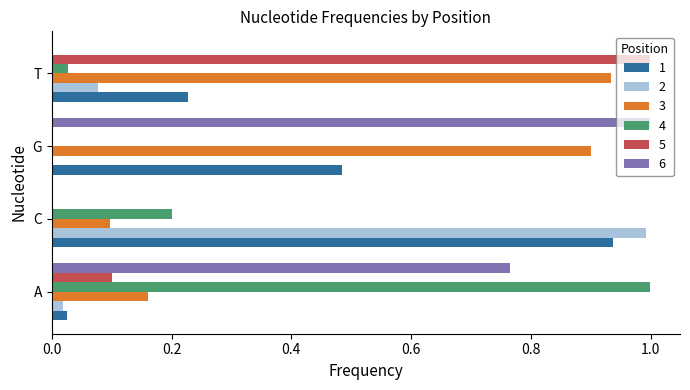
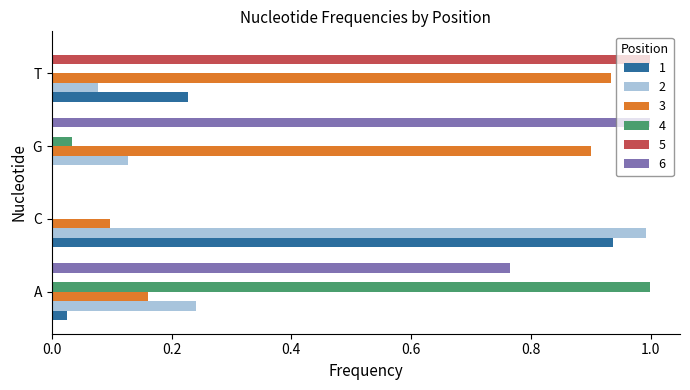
4, T: 0.03 -> 0.00
4, G: 0.00 -> 0.03
2, G: 0.00 -> 0.13
1, G: 0.48 -> 0.00
4, C: 0.2 -> 0.0
5, A: 0.1 -> 0.0
2, A: 0.02 -> 0.24
